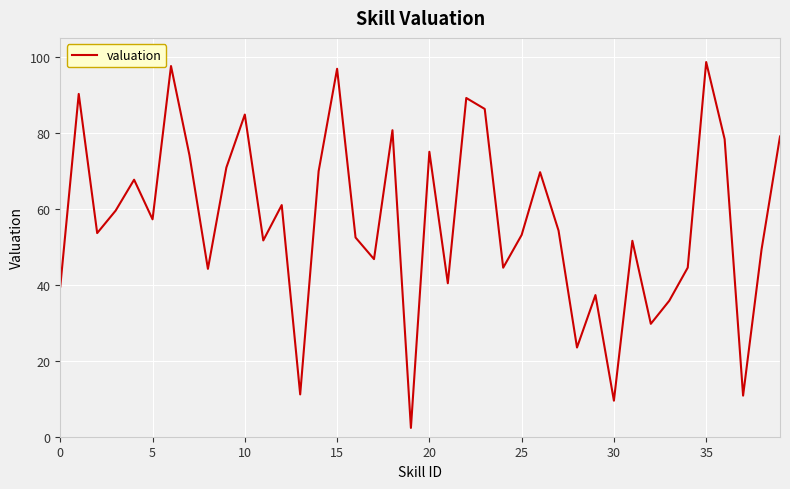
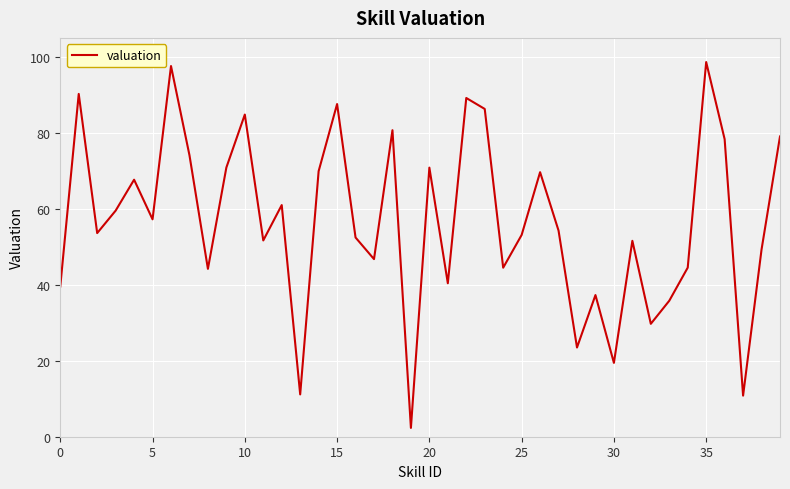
15: 97 -> 88
20: 75 -> 71
30: 9 -> 19
